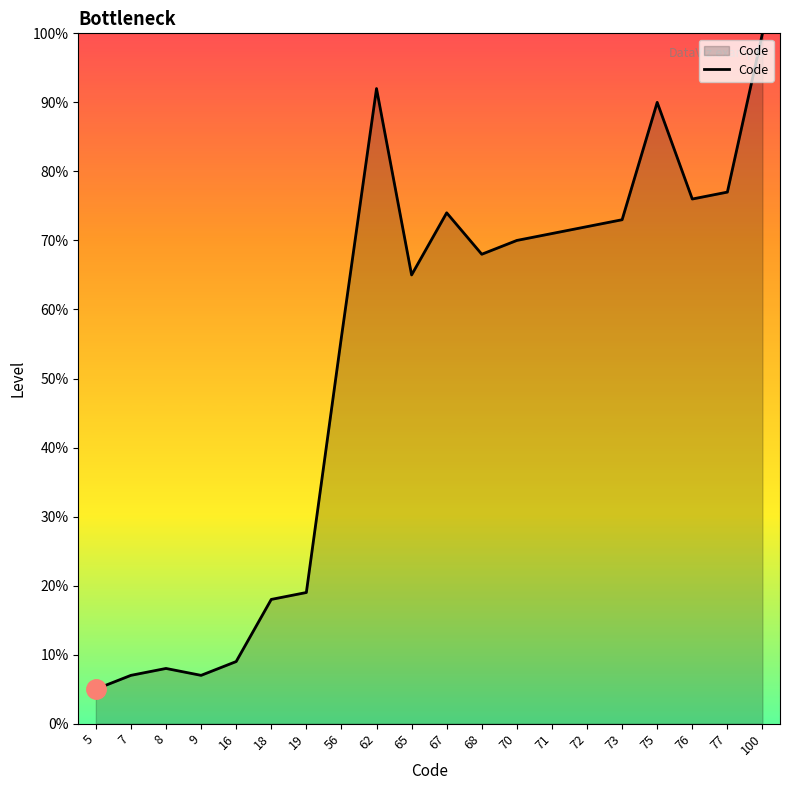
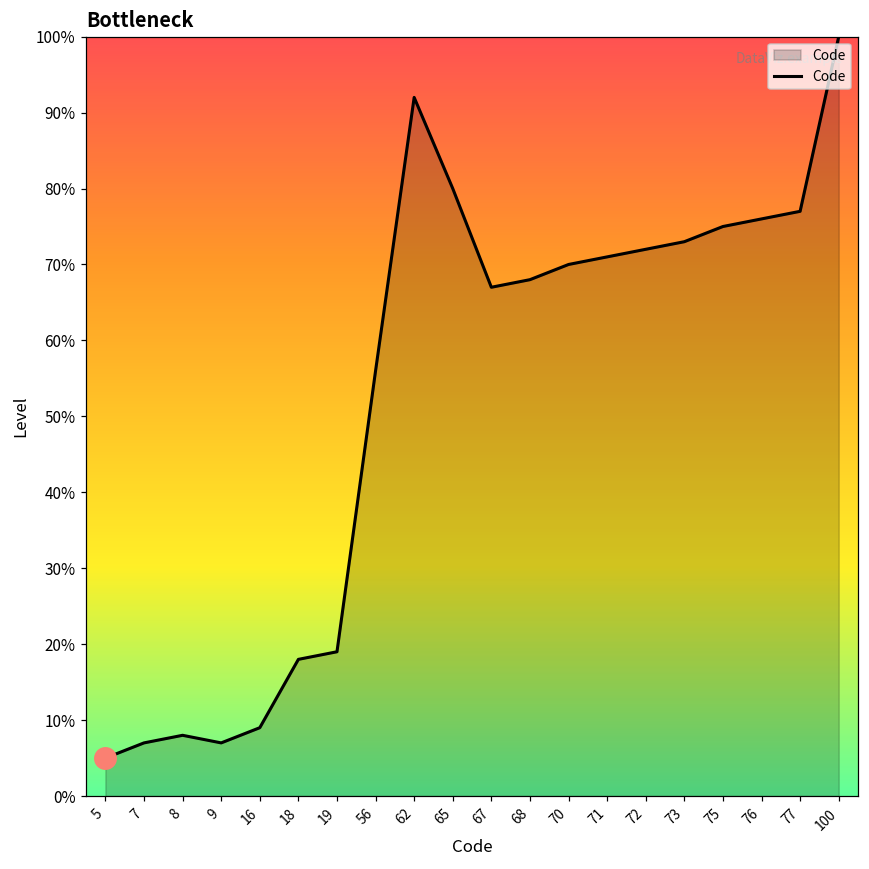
Code, 65: 65% -> 80%
Code, 67: 74% -> 67%
Code, 75: 90% -> 75%
